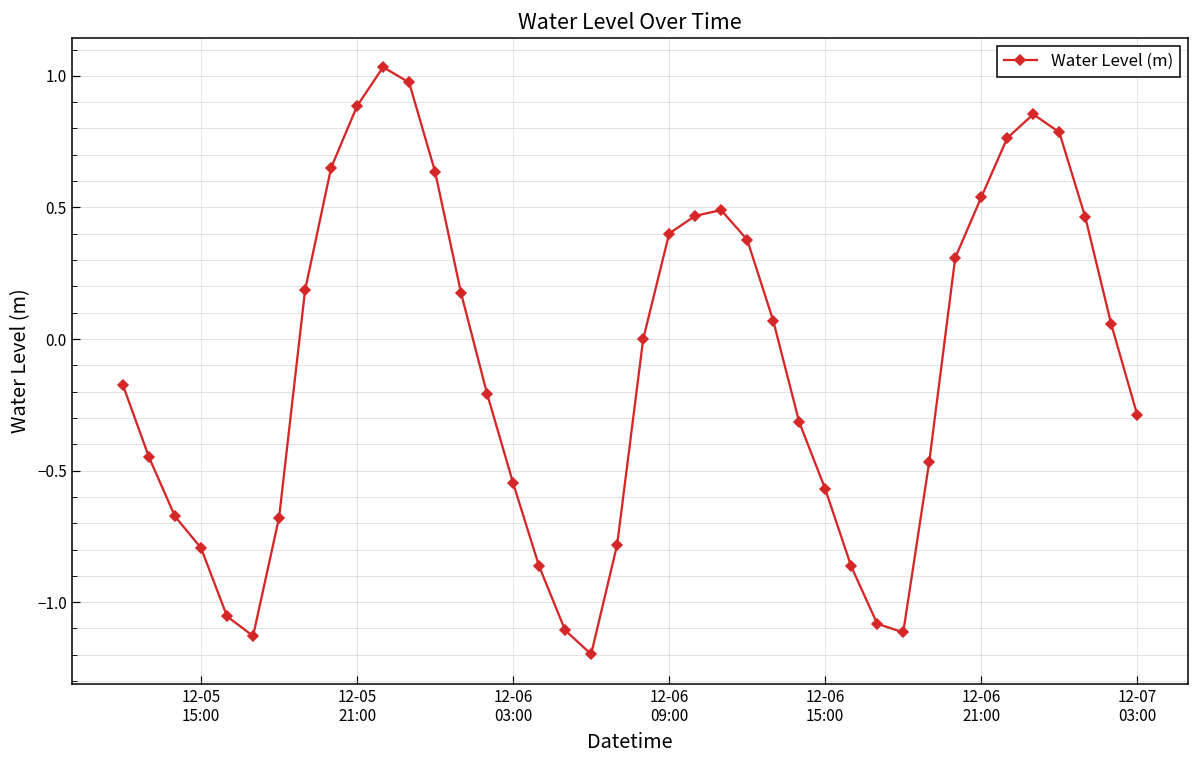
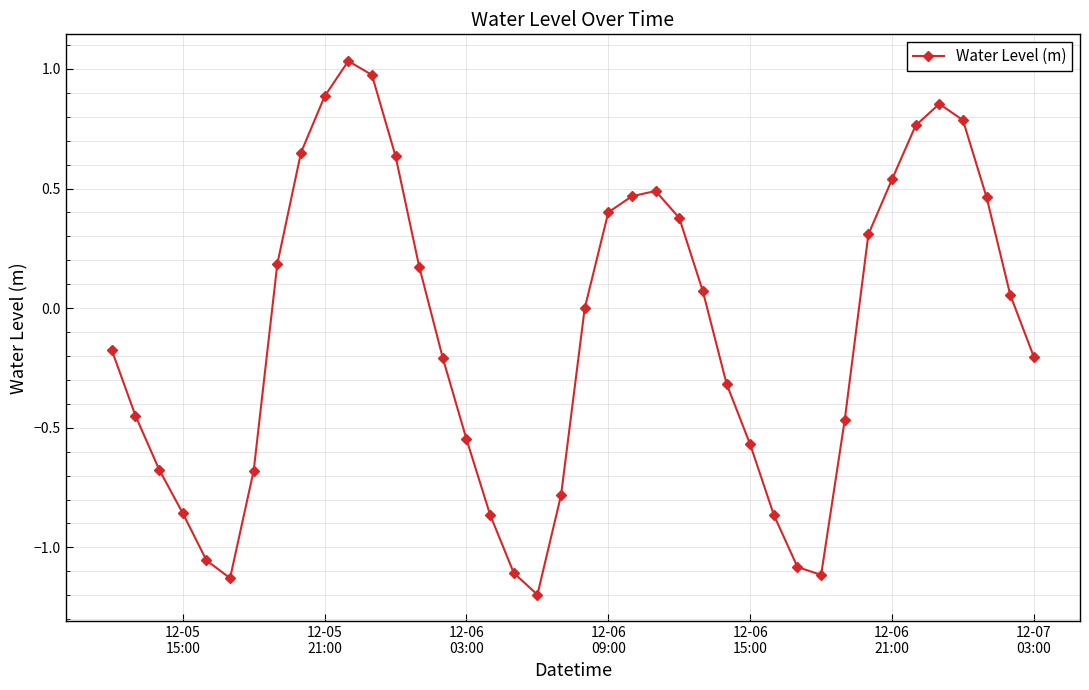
12-05 15:00: -0.79 -> -0.86
12-07 03:00: -0.29 -> -0.20
